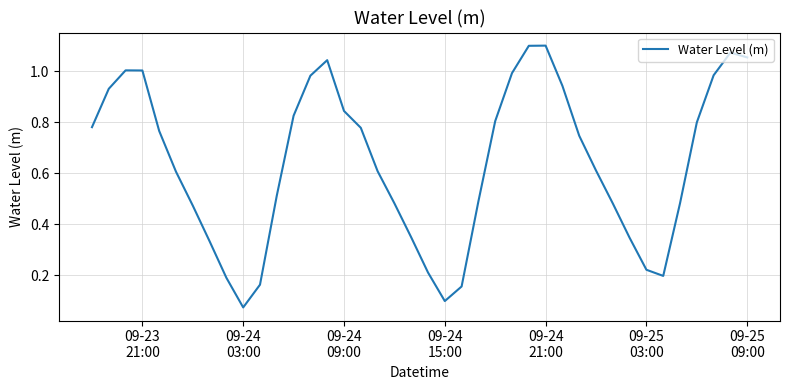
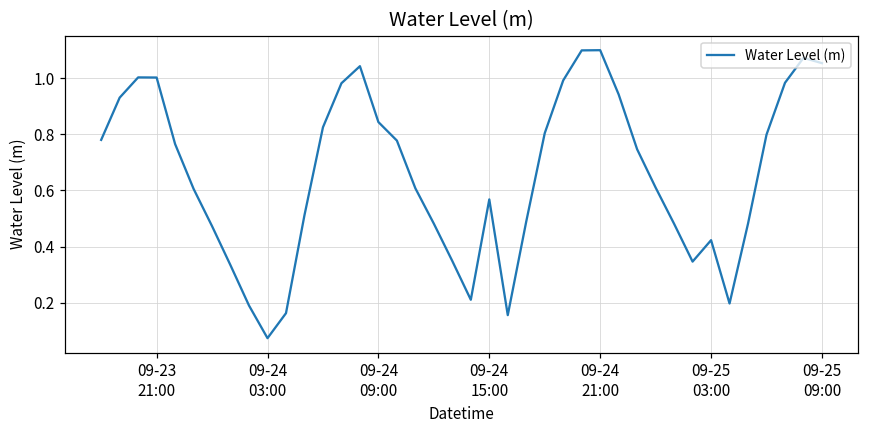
09-24 15:00: 0.10 -> 0.57
09-25 03:00: 0.22 -> 0.42
